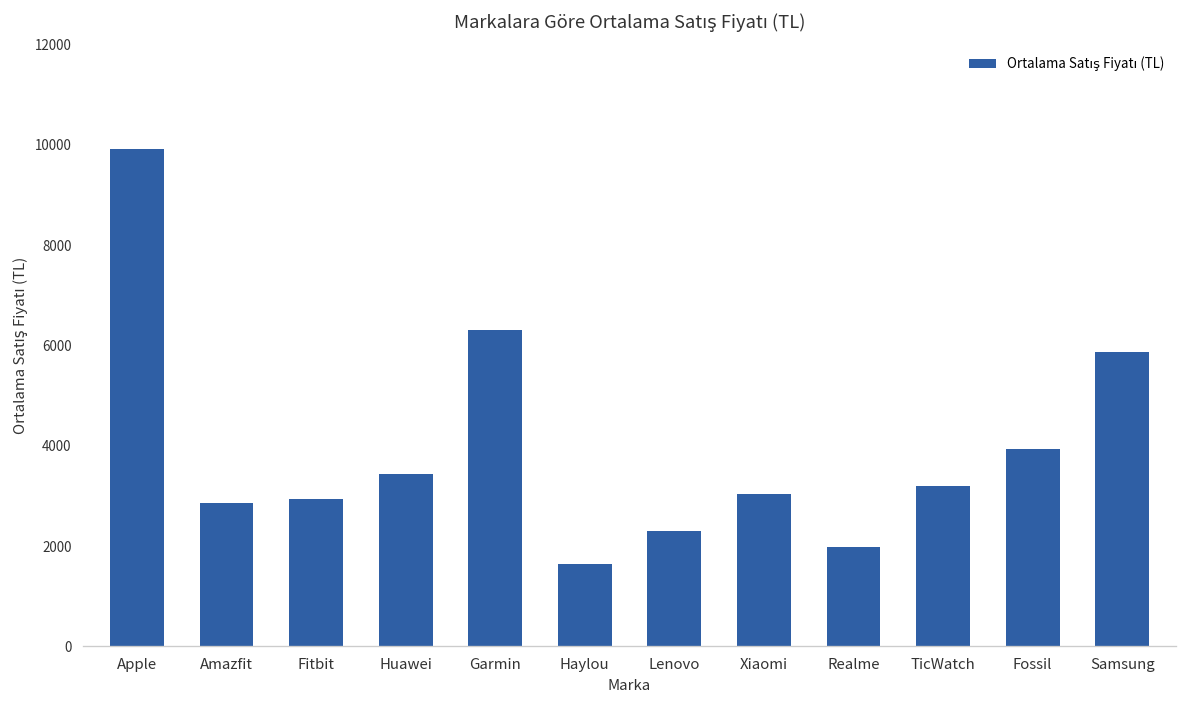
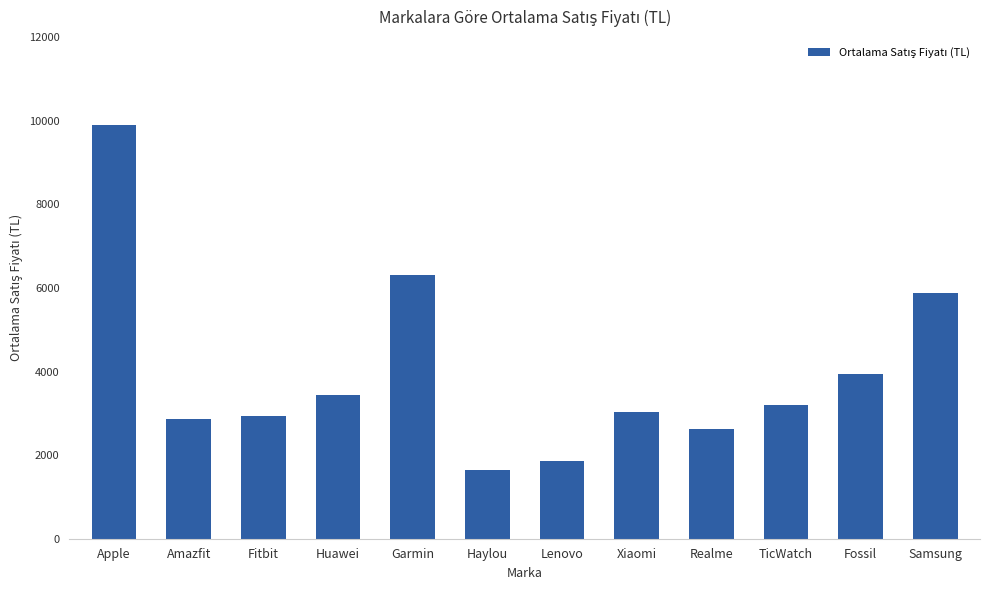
Lenovo: 2300 -> 1900
Realme: 2000 -> 2600
